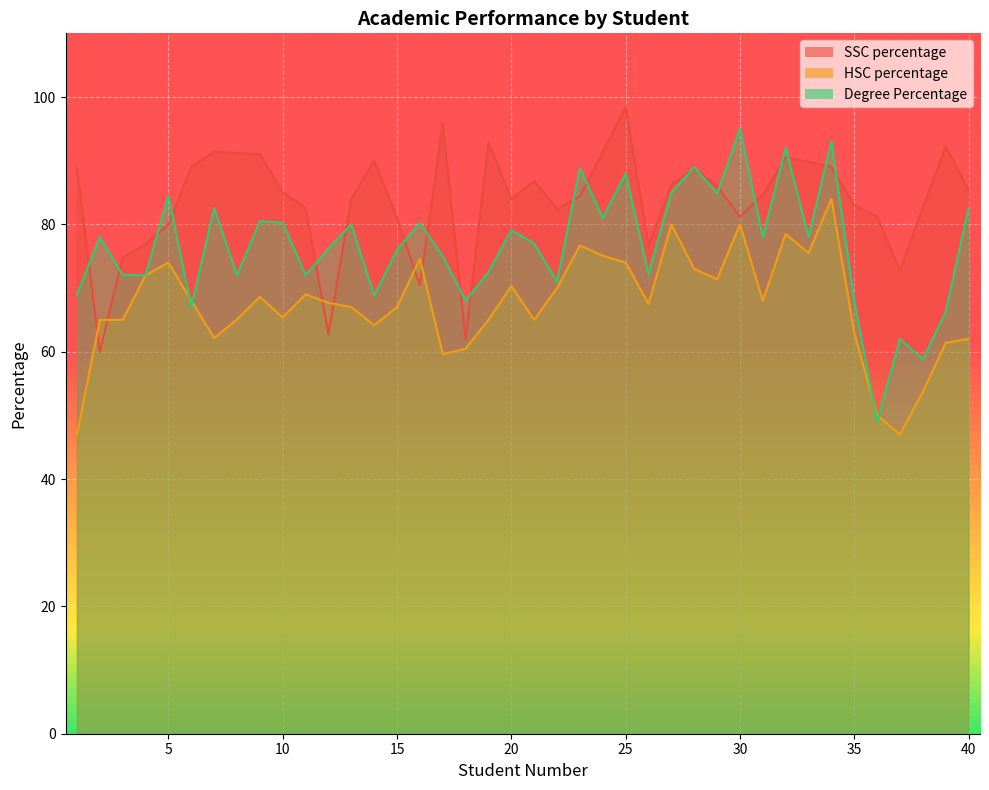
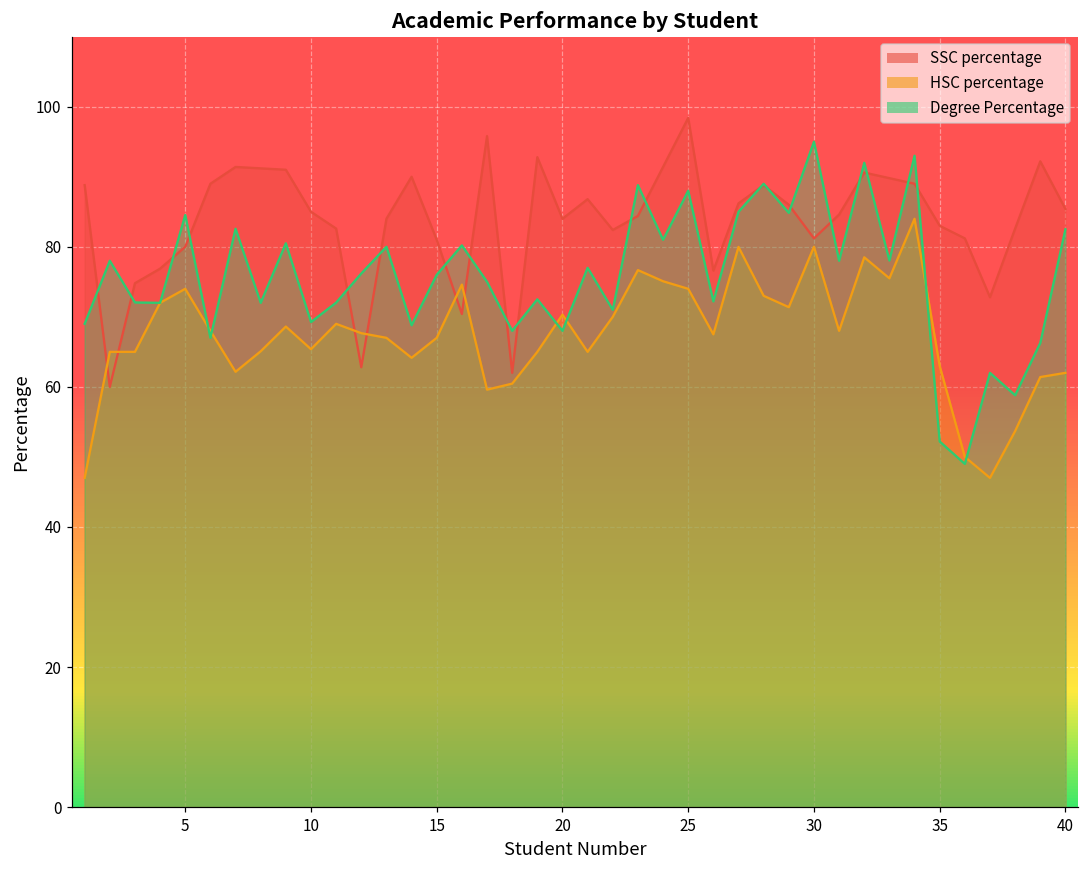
Degree Percentage, 10: 80 -> 69
Degree Percentage, 20: 79 -> 68
Degree Percentage, 35: 68 -> 52
